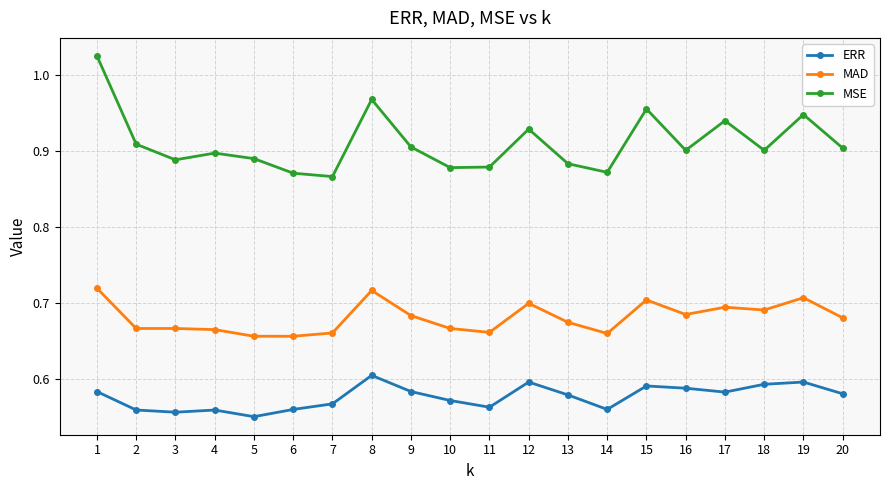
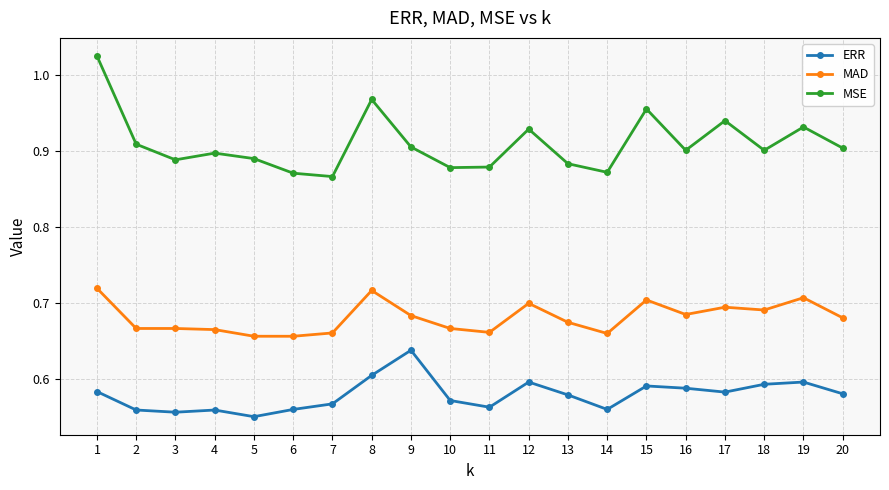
ERR, 9: 0.58 -> 0.64
MSE, 19: 0.95 -> 0.93
